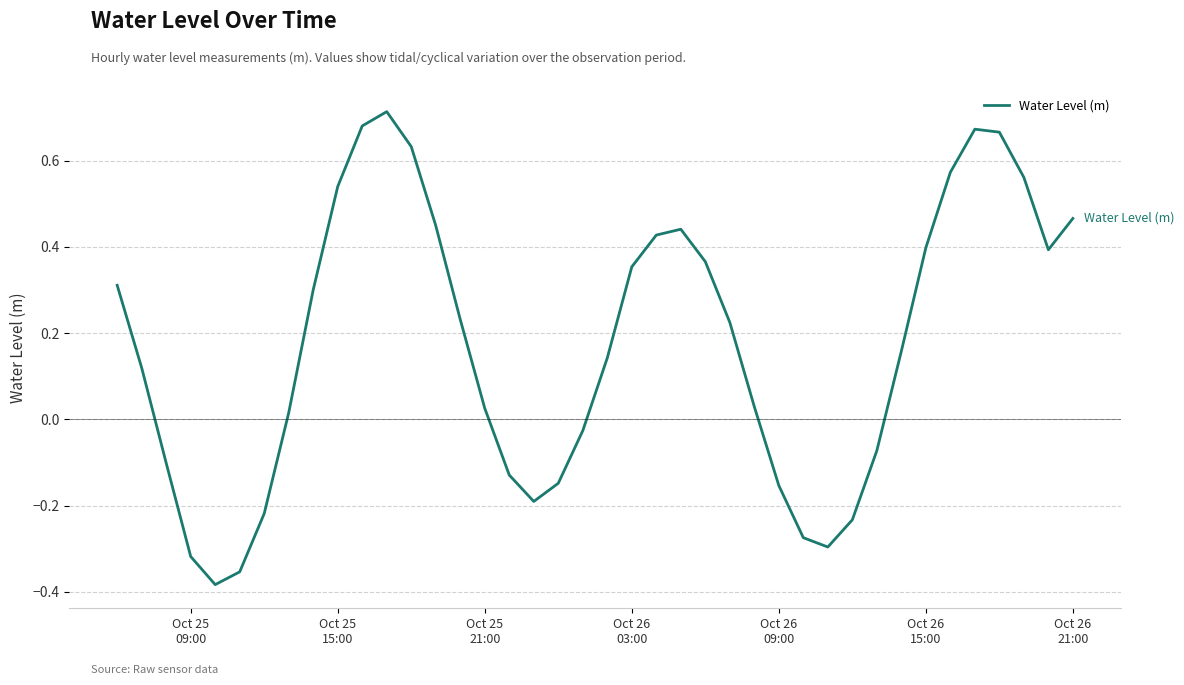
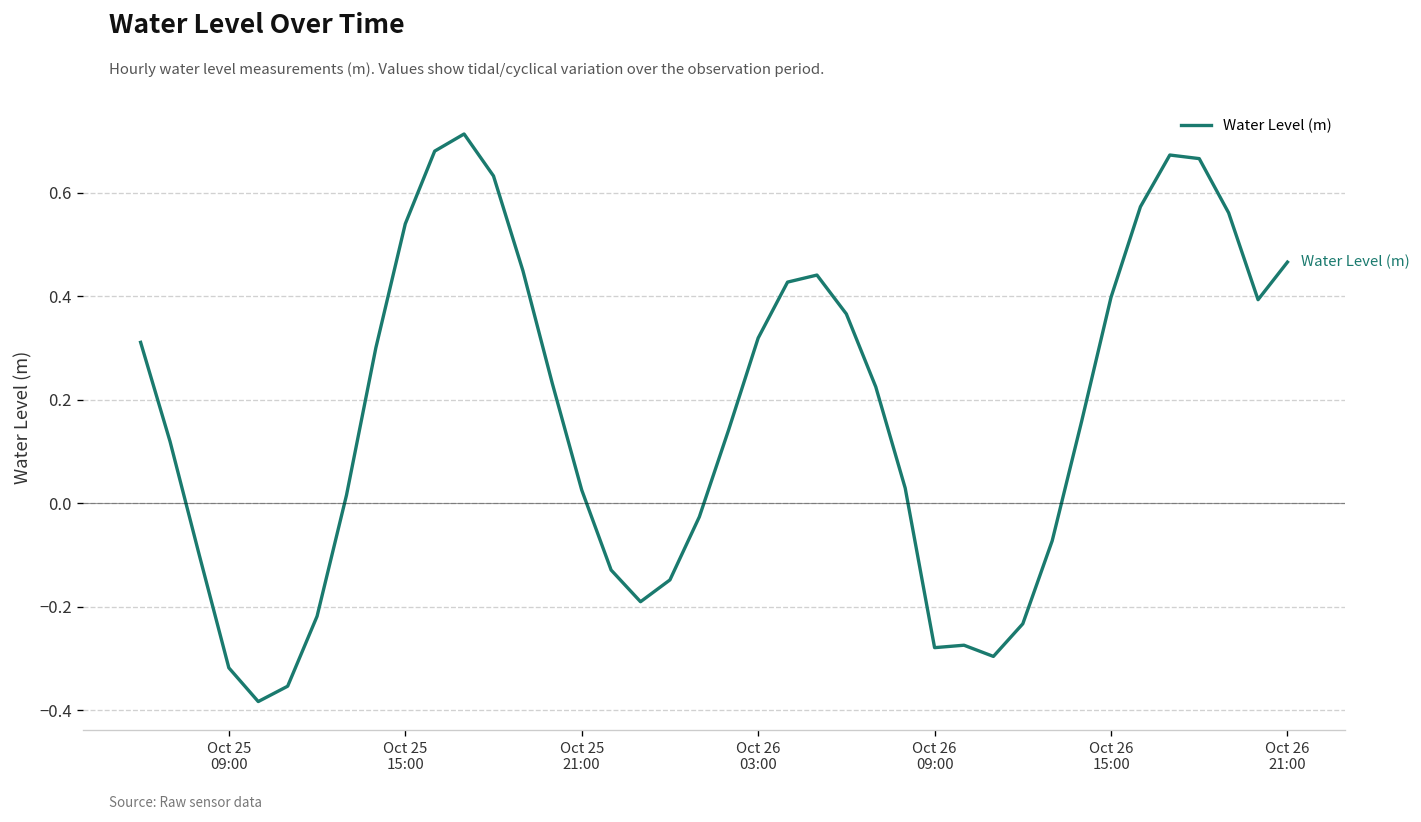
Oct 26 03:00: 0.35 -> 0.32
Oct 26 09:00: -0.15 -> -0.28
